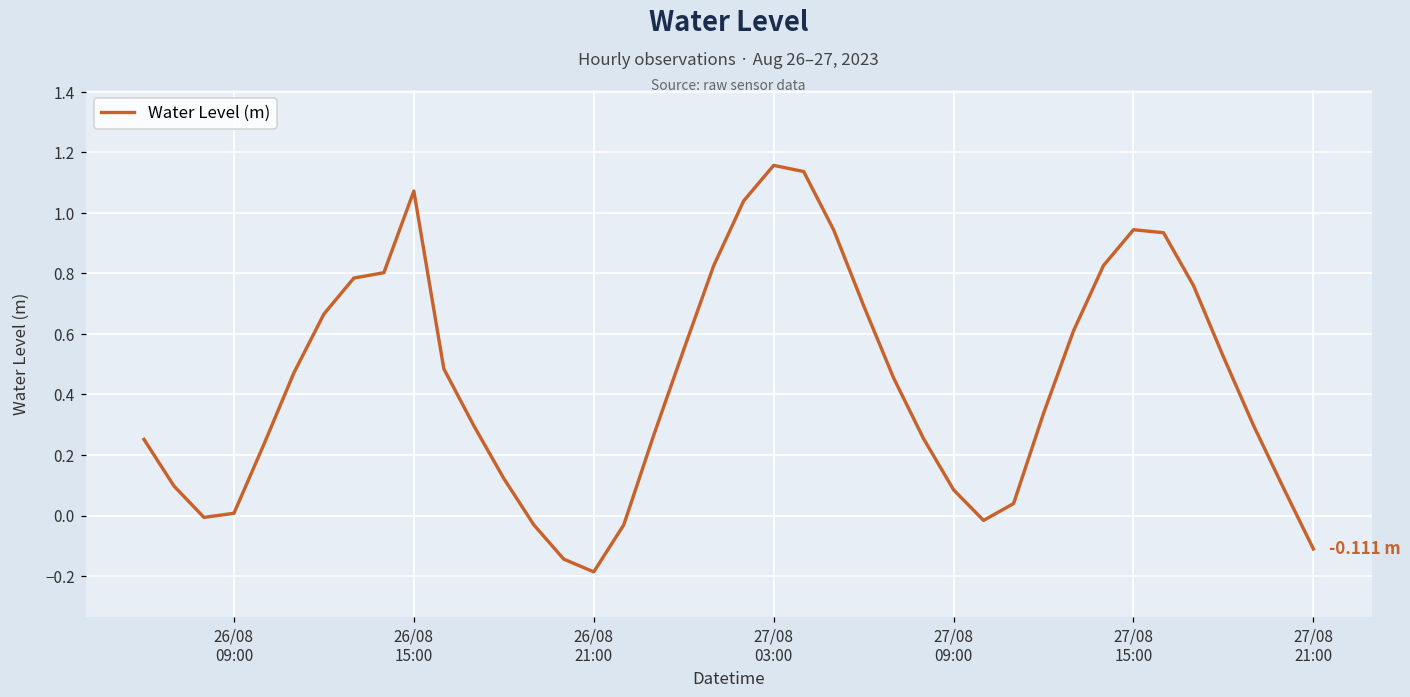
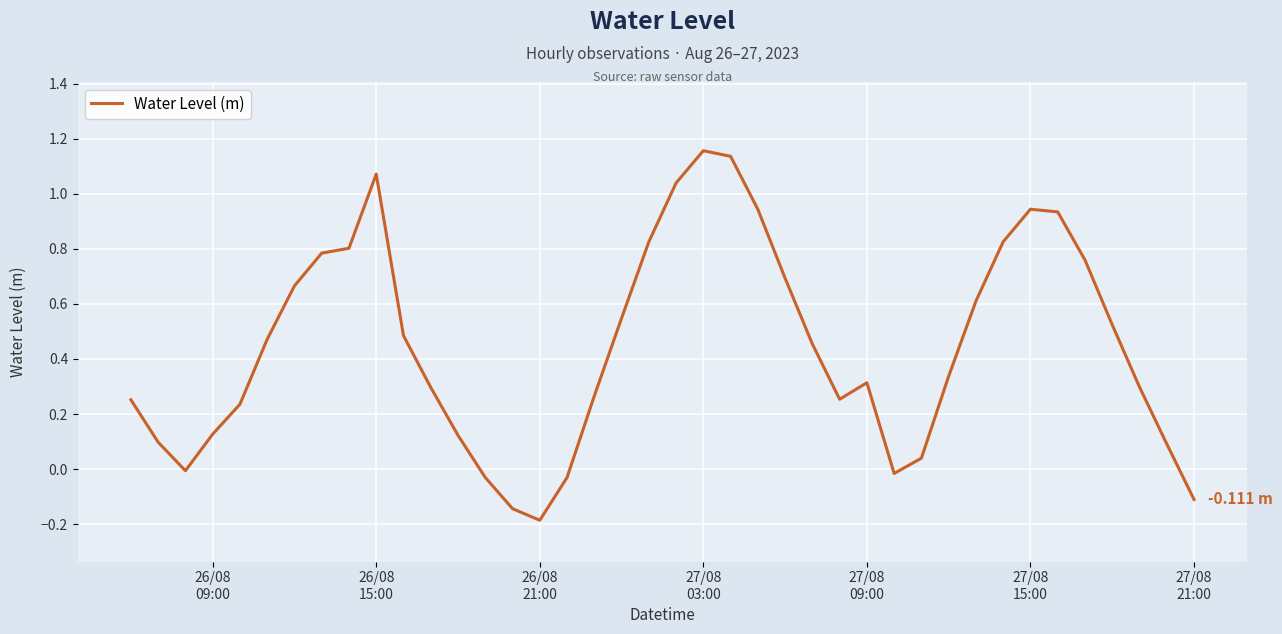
26/08 09:00: 0.01 -> 0.13
27/08 09:00: 0.08 -> 0.31
